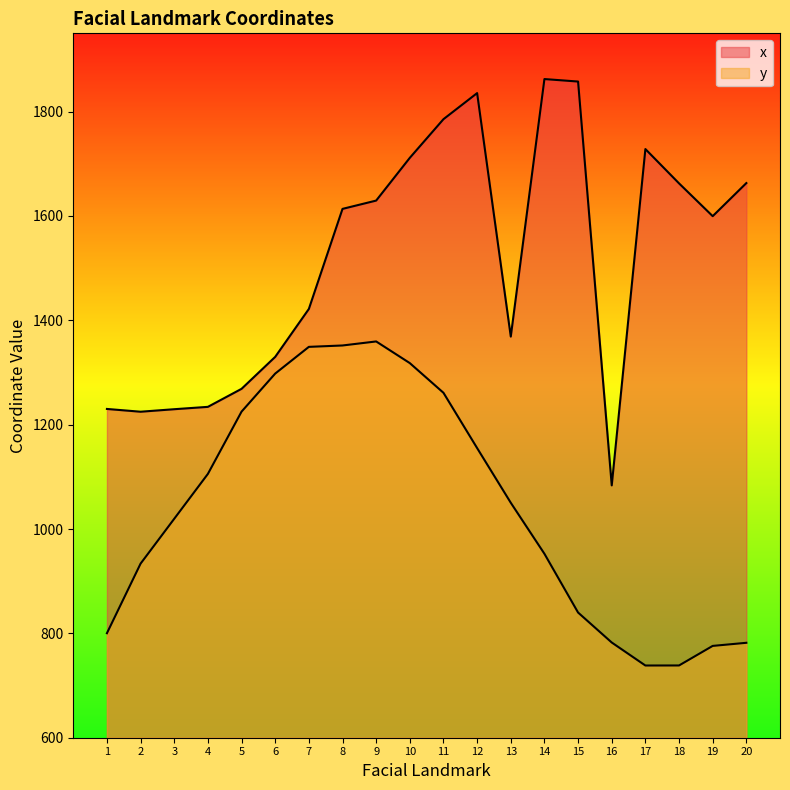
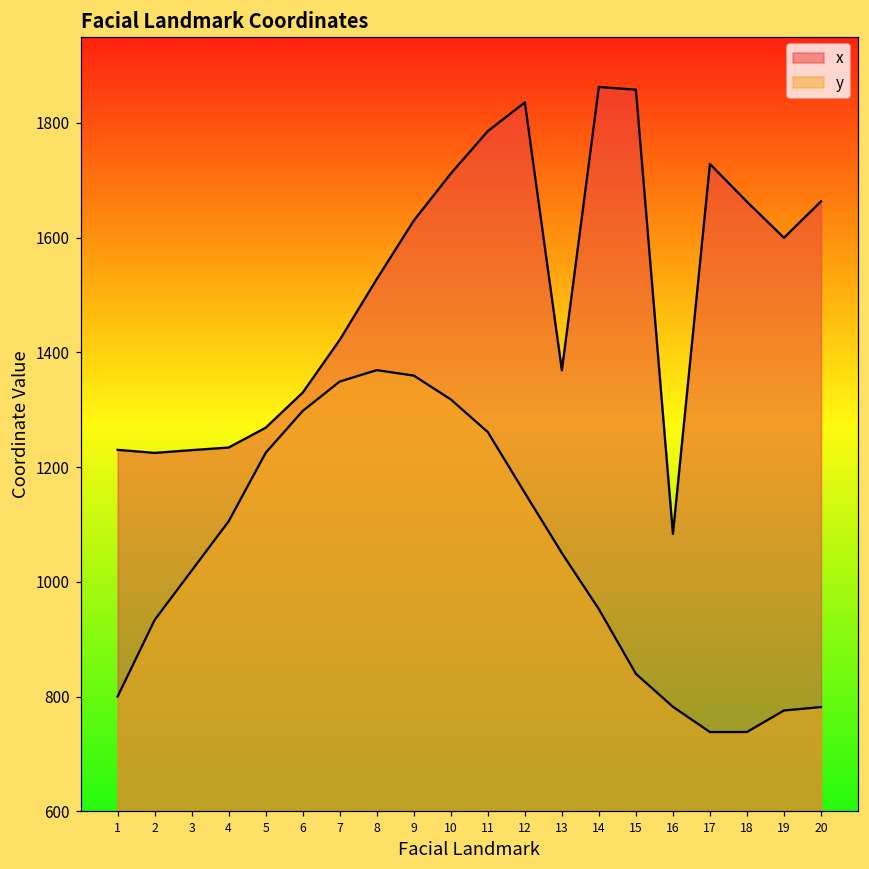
x, 8: 1610 -> 1530
y, 8: 1350 -> 1370
